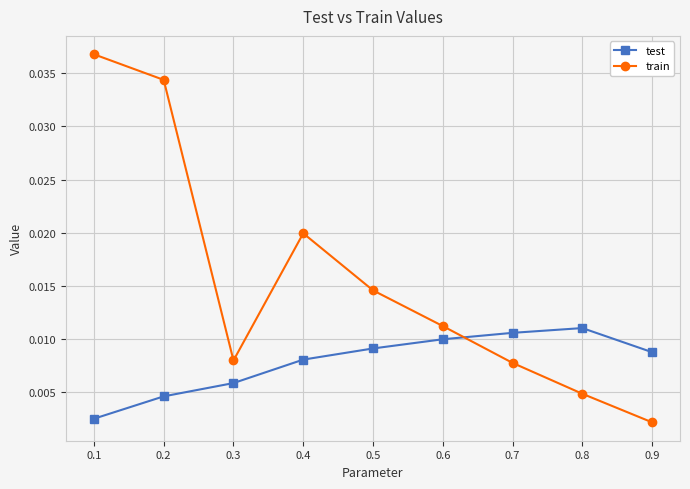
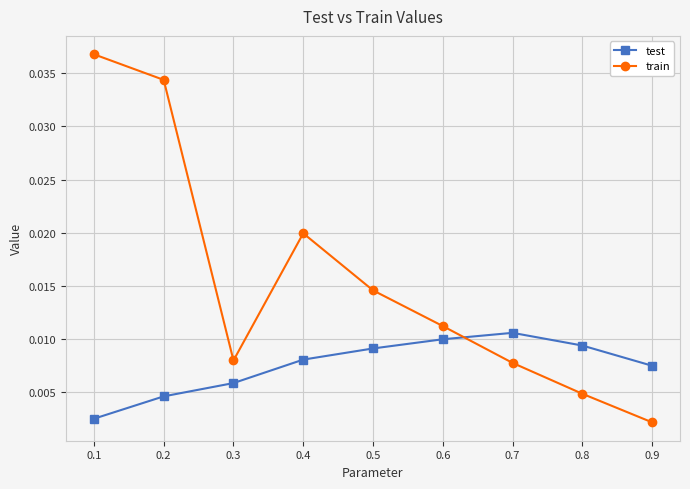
test, 0.8: 0.0110 -> 0.0094
test, 0.9: 0.0088 -> 0.0075
